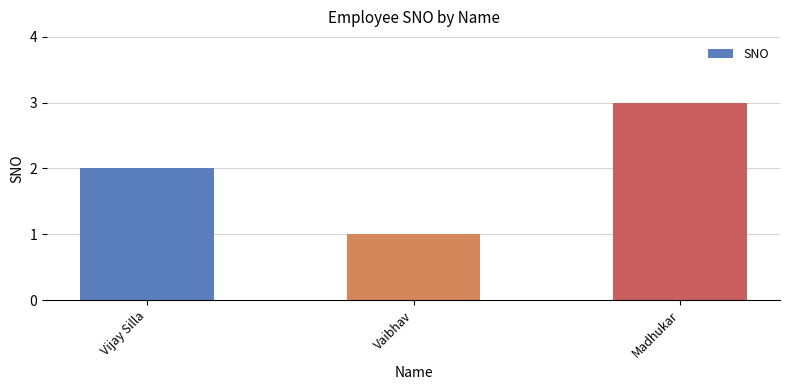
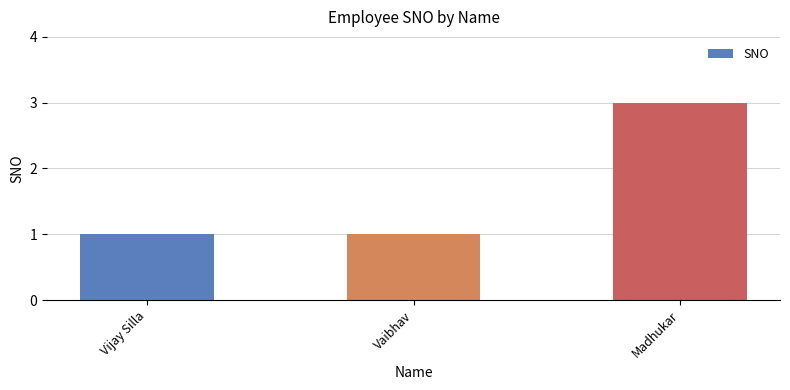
Vijay Silla: 2 -> 1
